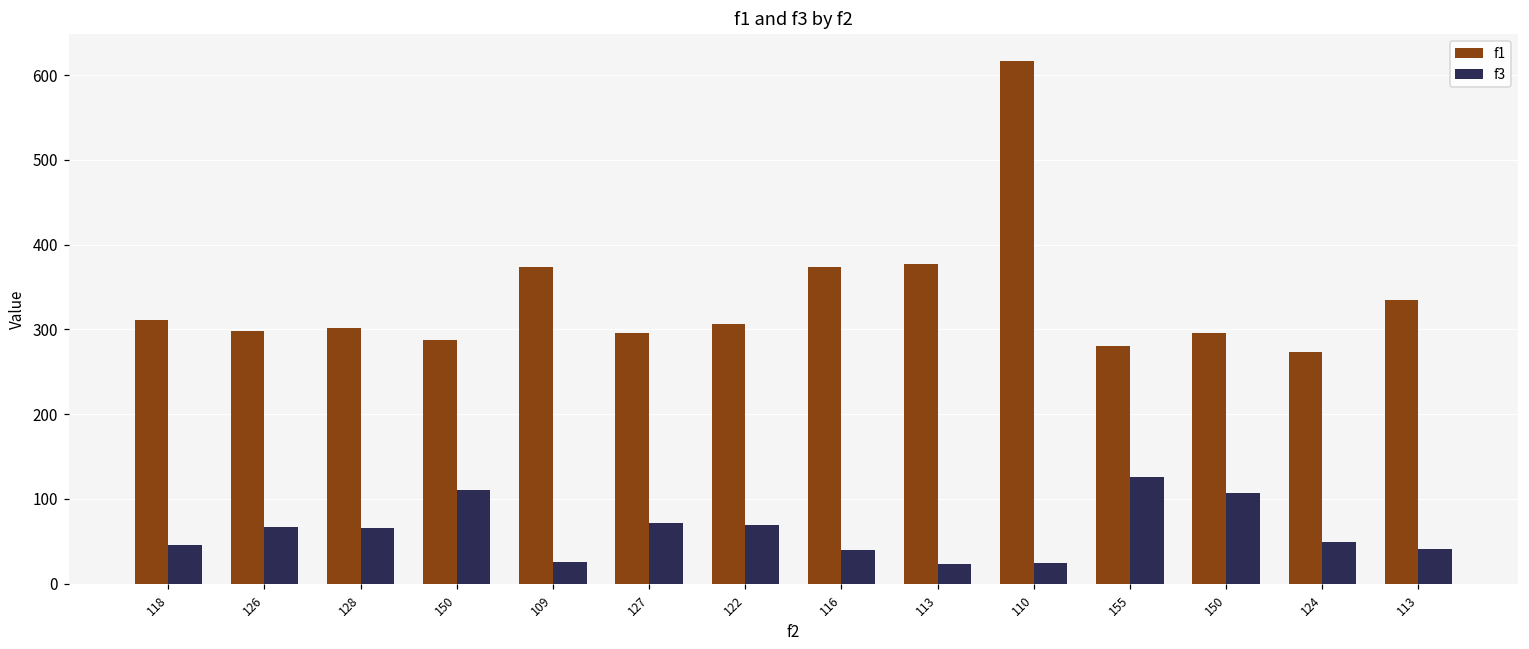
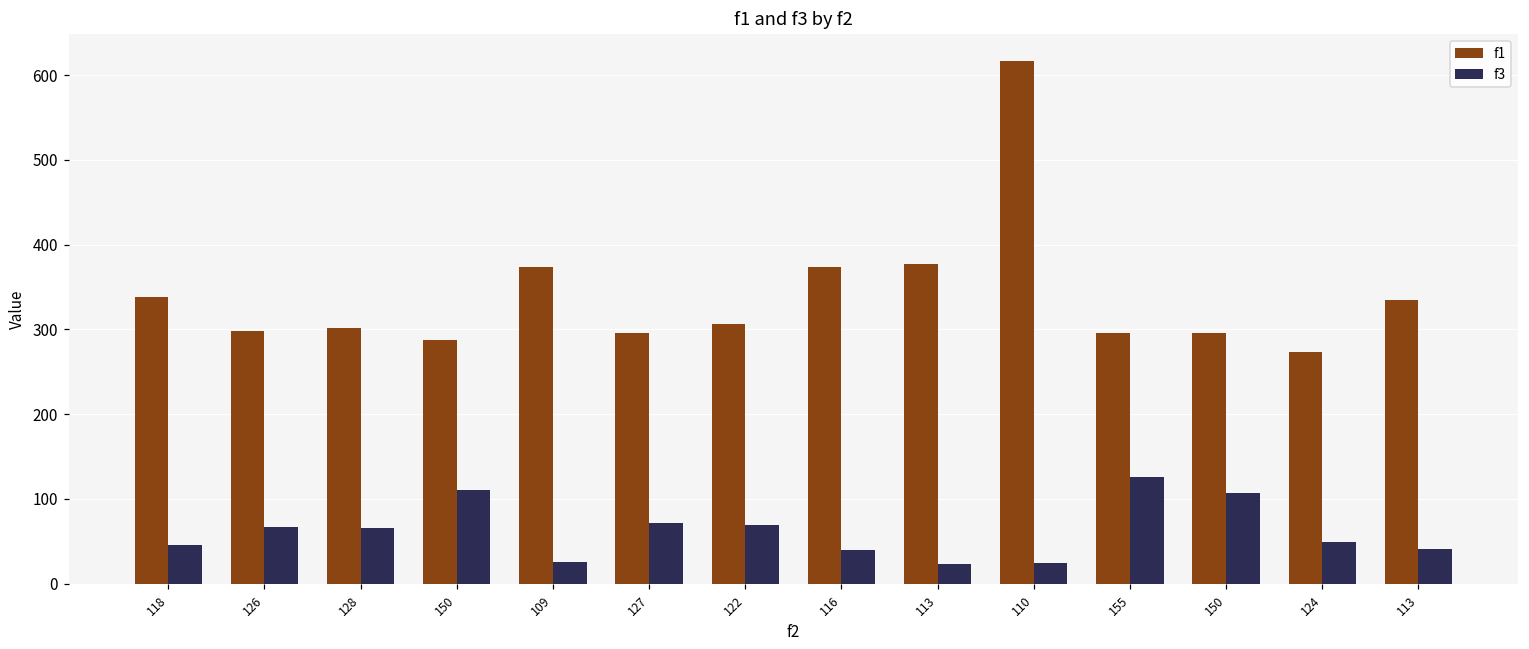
f1, 118: 310 -> 340
f1, 155: 280 -> 300
